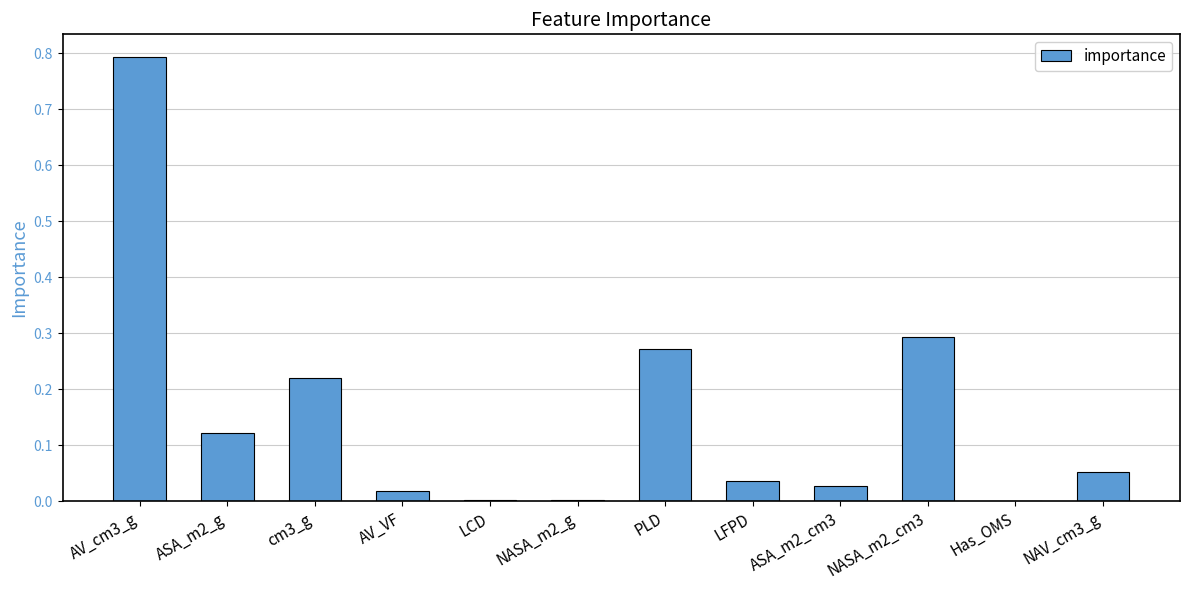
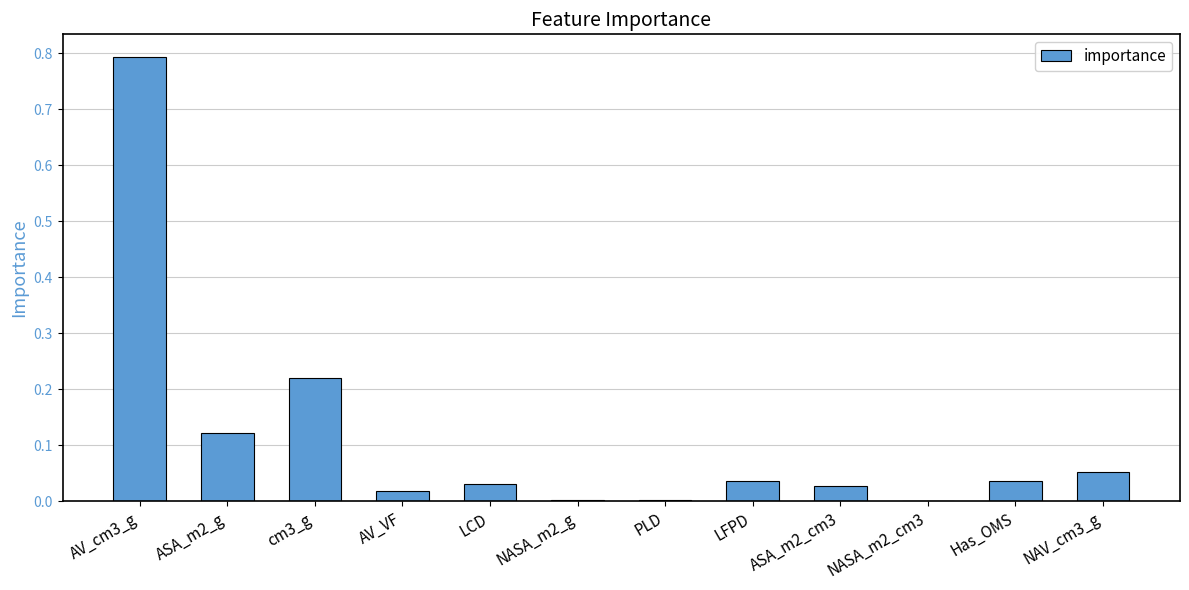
LCD: 0.00 -> 0.03
PLD: 0.27 -> 0.00
NASA_m2_cm3: 0.29 -> 0.00
Has_OMS: 0.00 -> 0.04
